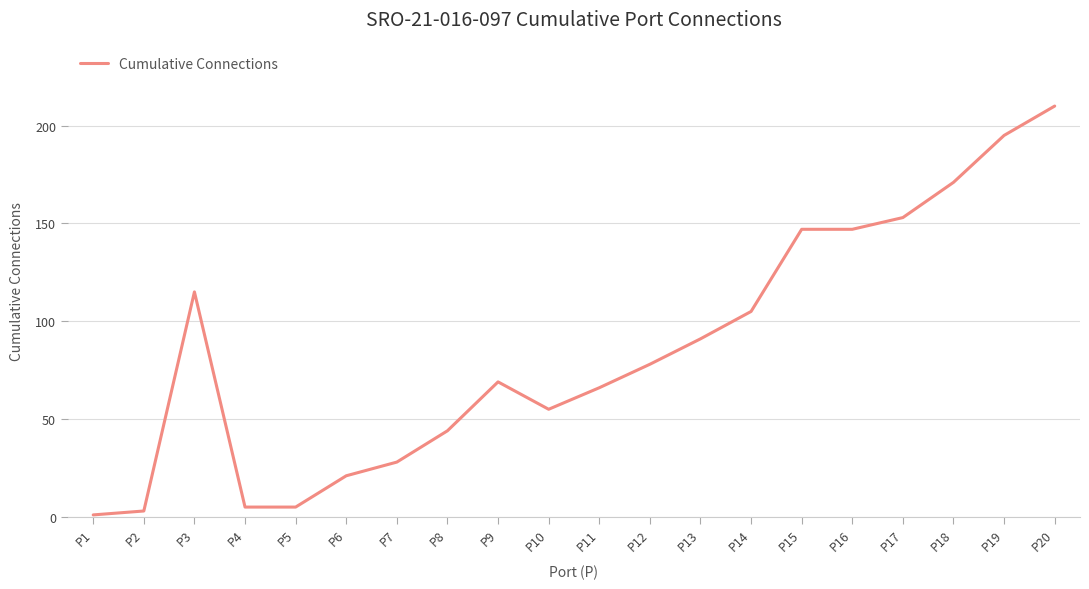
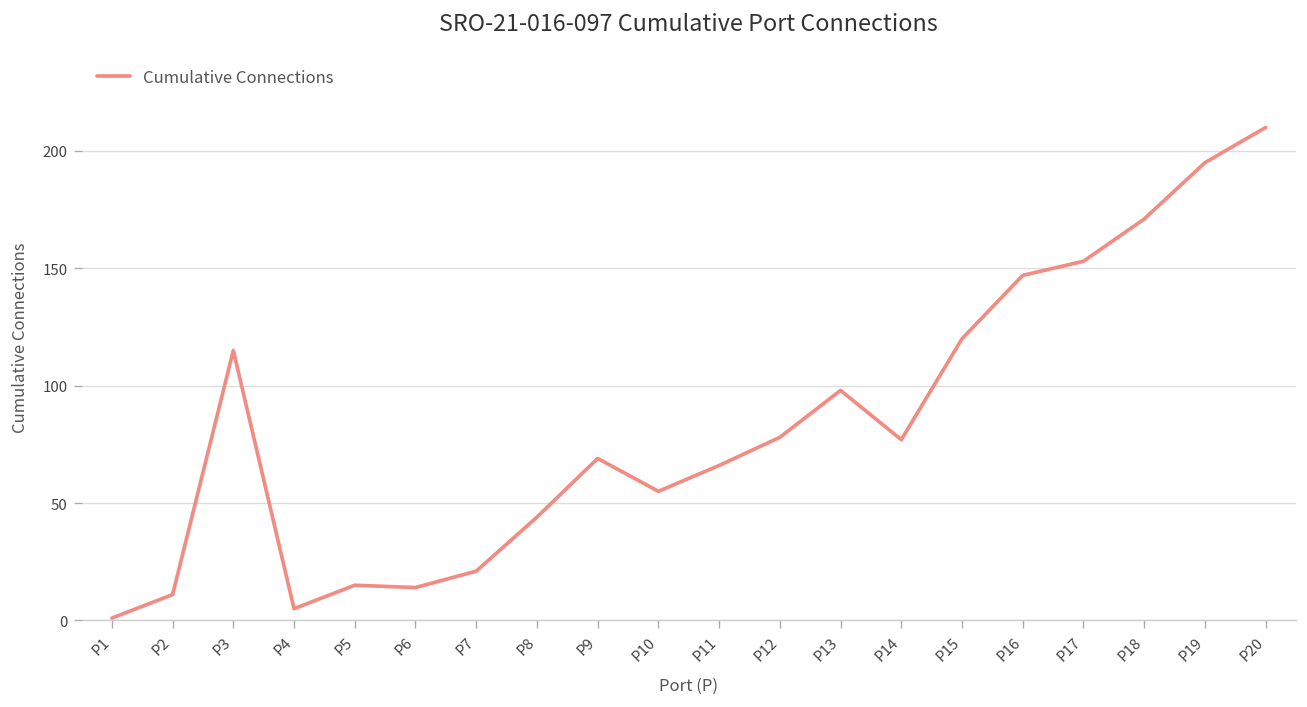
P2: 3 -> 11
P5: 5 -> 15
P6: 21 -> 14
P7: 28 -> 21
P13: 91 -> 98
P14: 105 -> 77
P15: 147 -> 120
